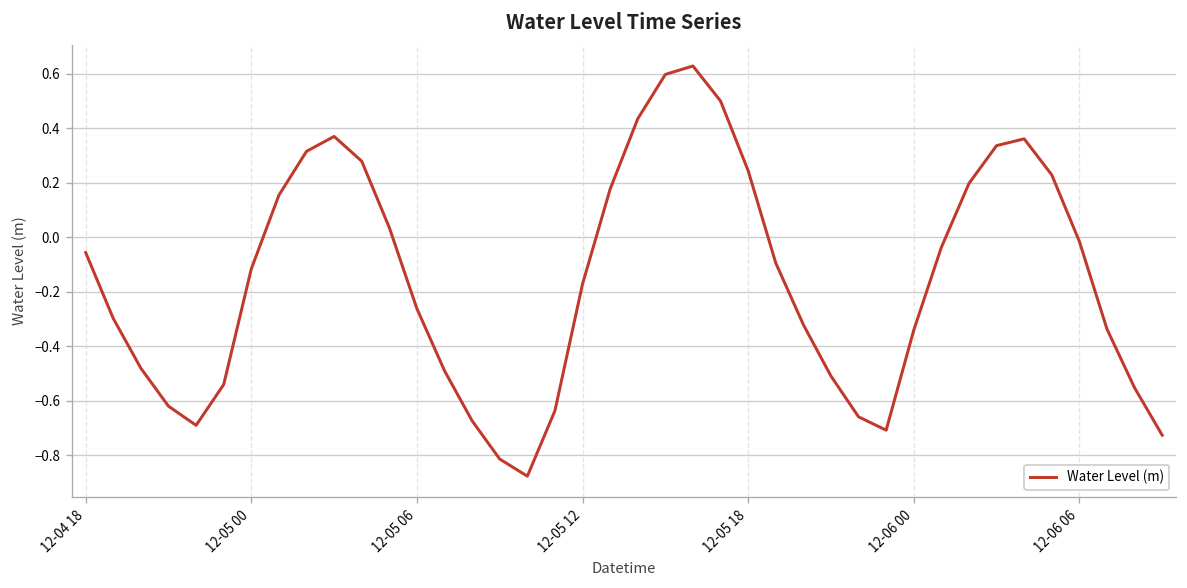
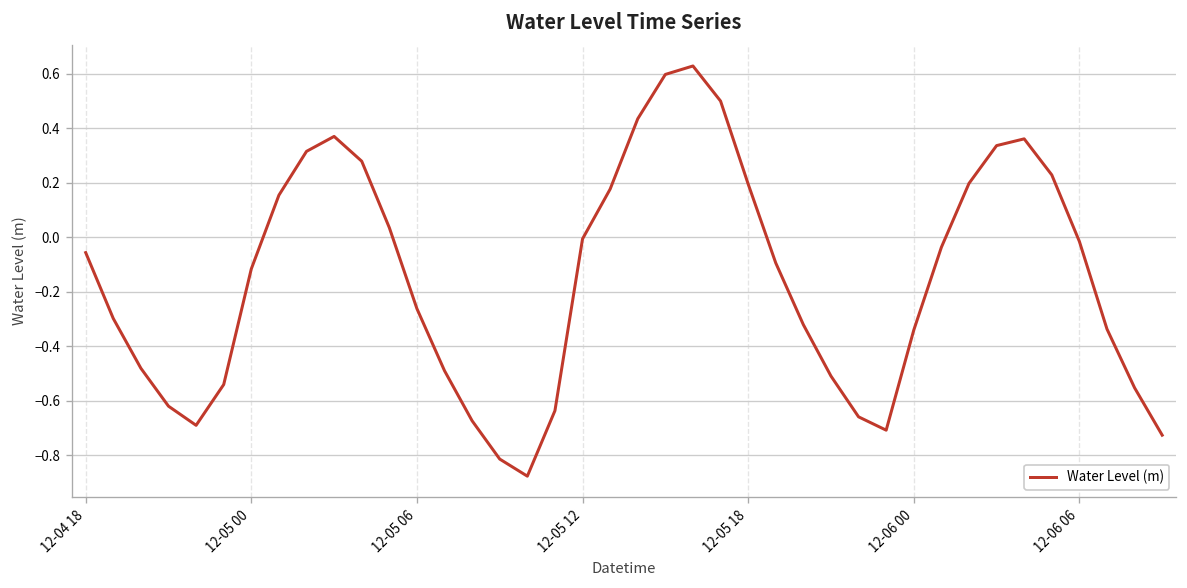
12-05 12: -0.17 -> -0.01
12-05 18: 0.24 -> 0.20
